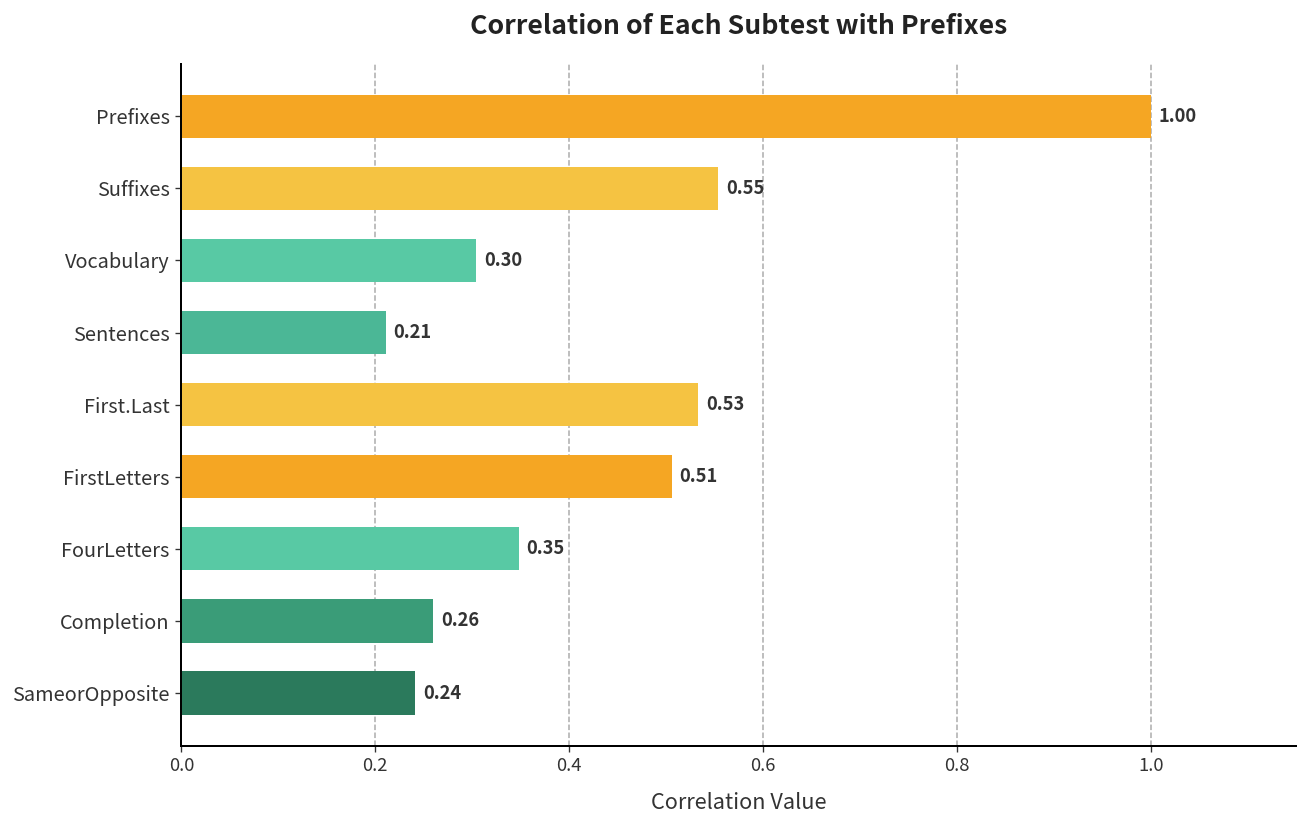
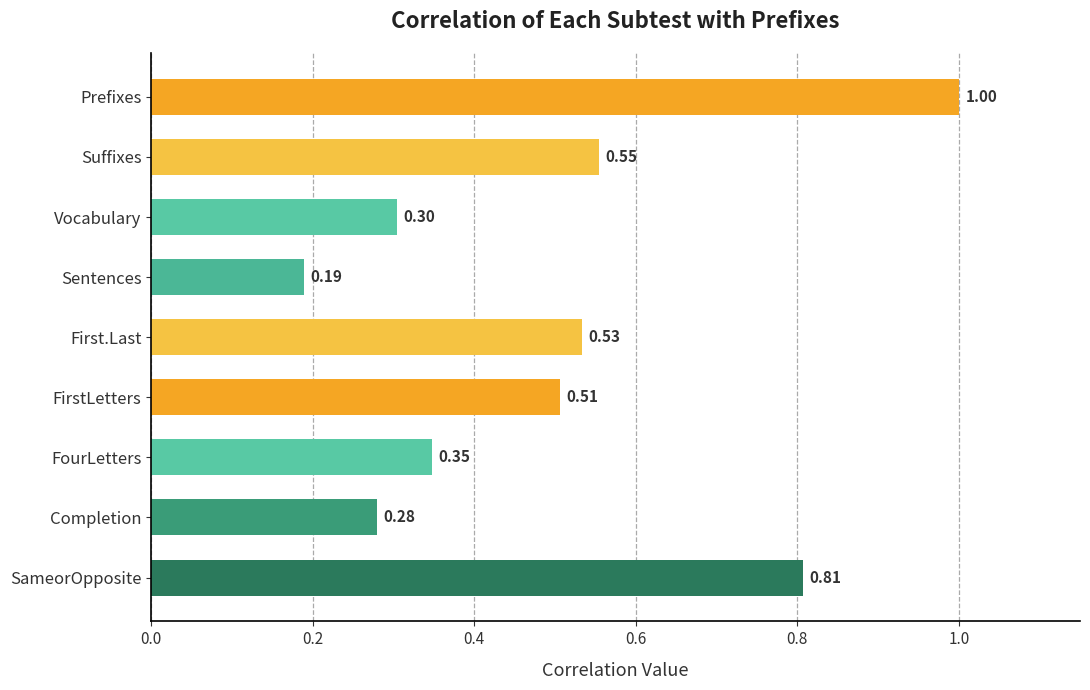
Sentences: 0.21 -> 0.19
Completion: 0.26 -> 0.28
SameorOpposite: 0.24 -> 0.81
